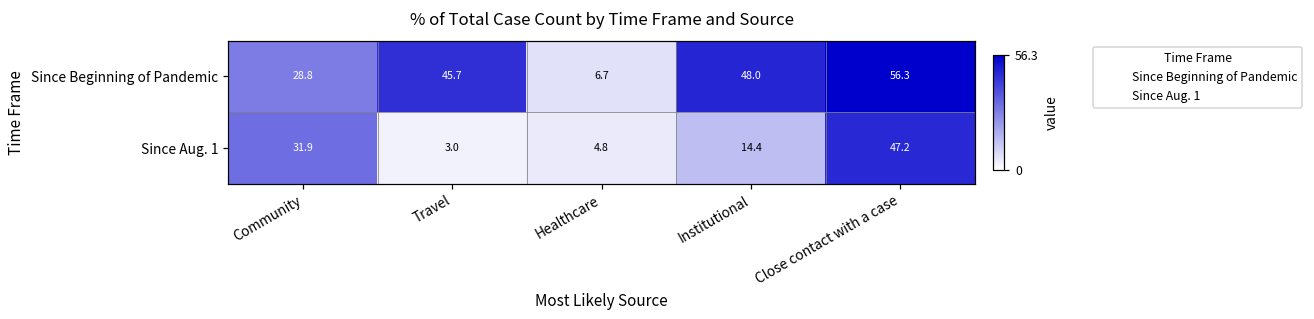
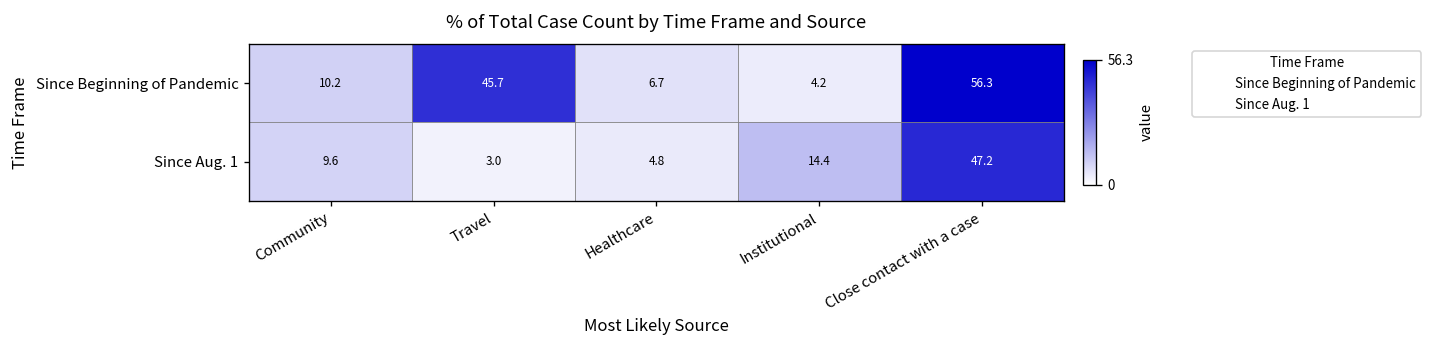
Since Beginning of Pandemic, Community: 28.8 -> 10.2
Since Beginning of Pandemic, Institutional: 48.0 -> 4.2
Since Aug. 1, Community: 31.9 -> 9.6
